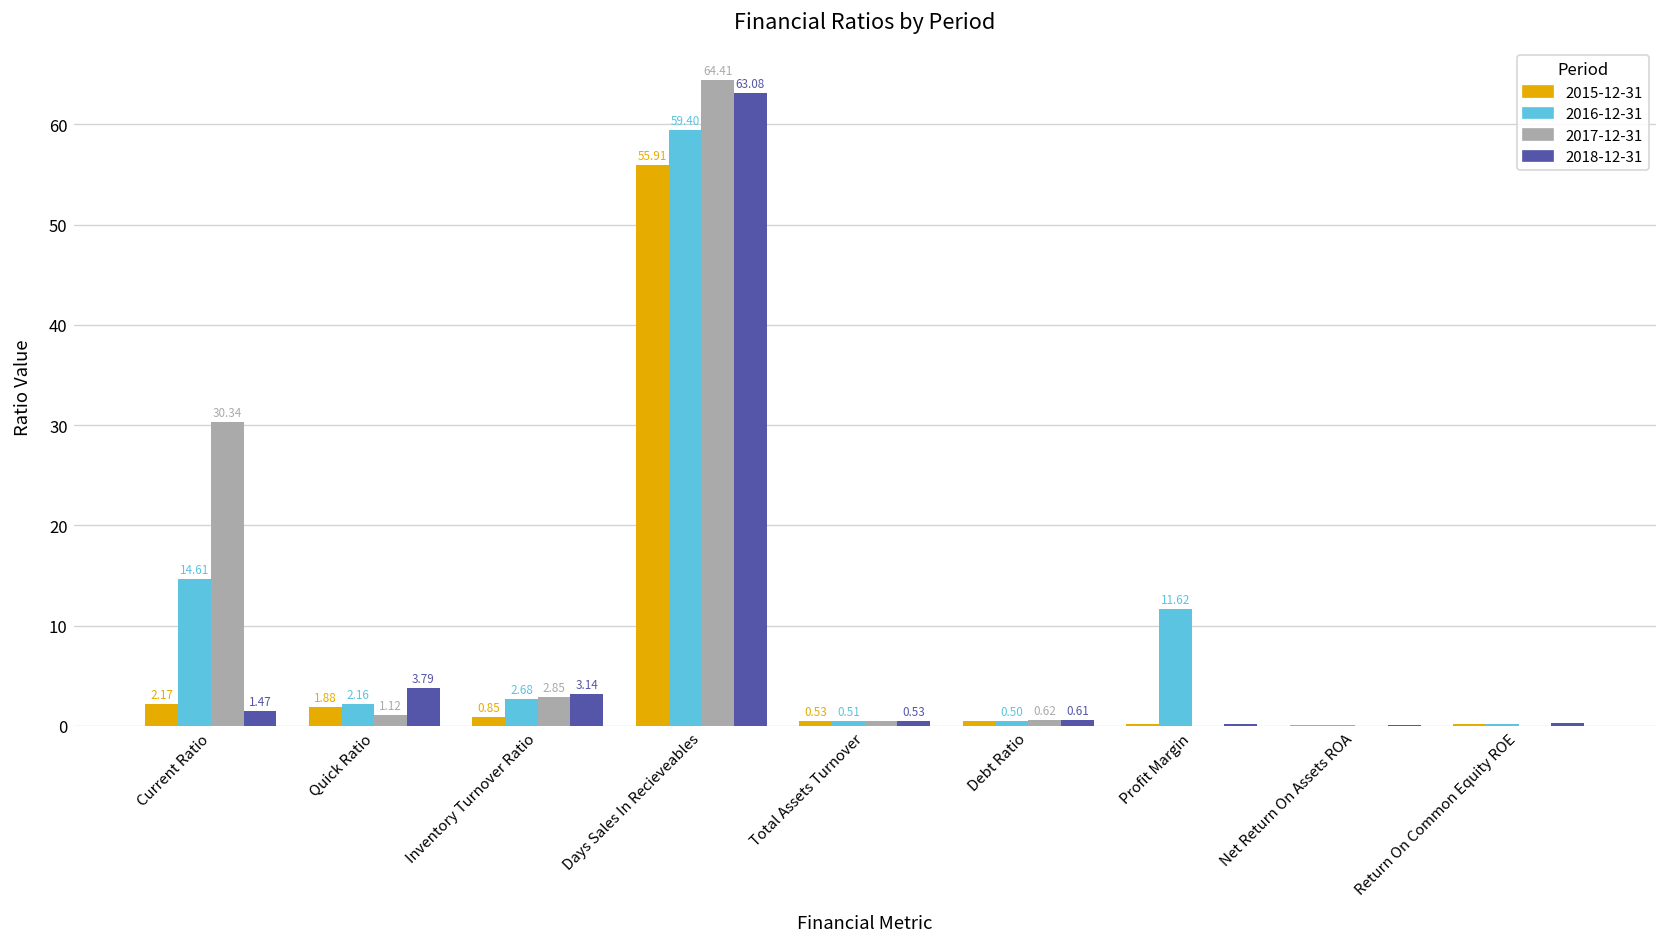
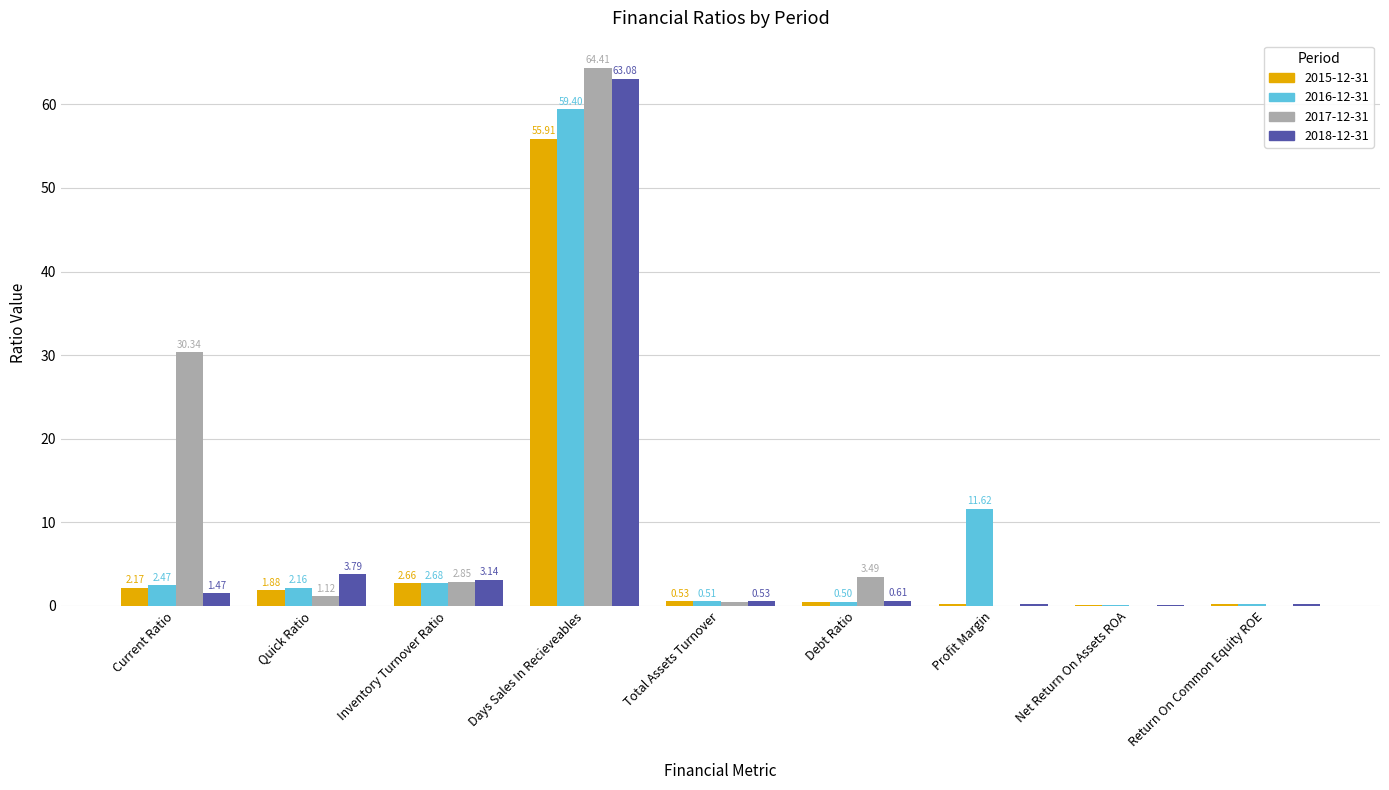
2016-12-31, Current Ratio: 14.61 -> 2.47
2015-12-31, Inventory Turnover Ratio: 0.85 -> 2.66
2017-12-31, Debt Ratio: 0.62 -> 3.49
